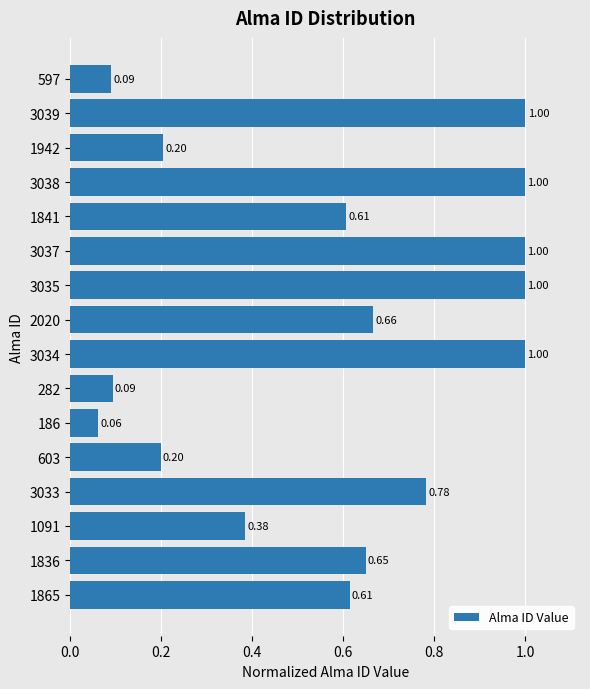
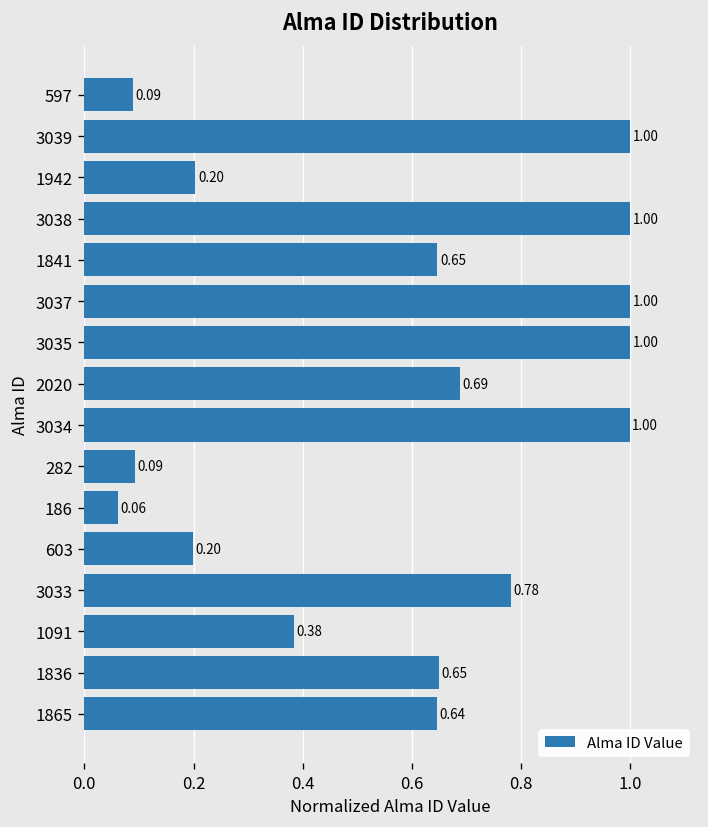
1841: 0.61 -> 0.65
2020: 0.66 -> 0.69
1865: 0.61 -> 0.64
